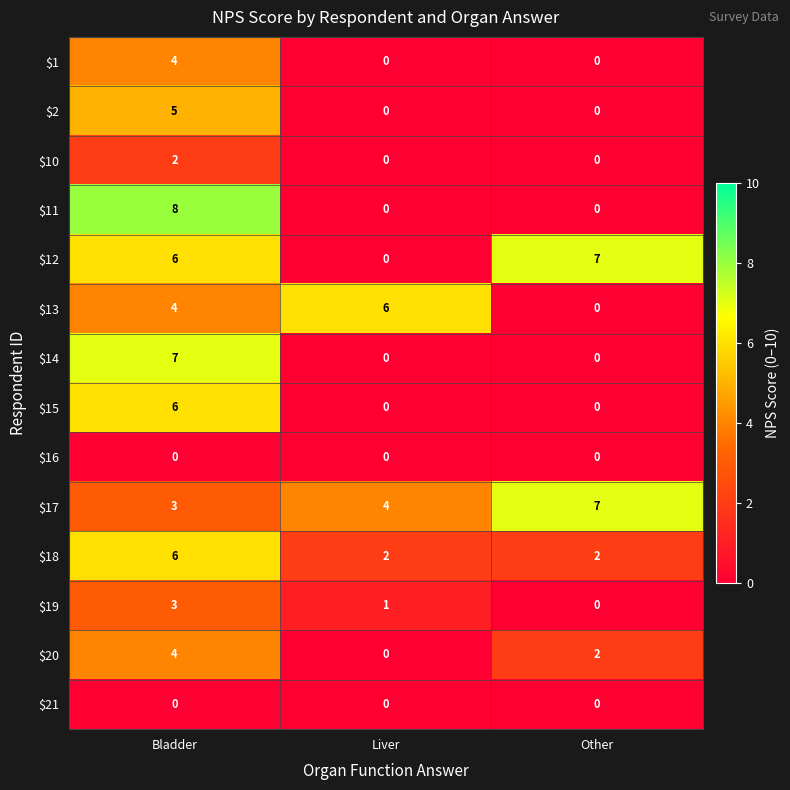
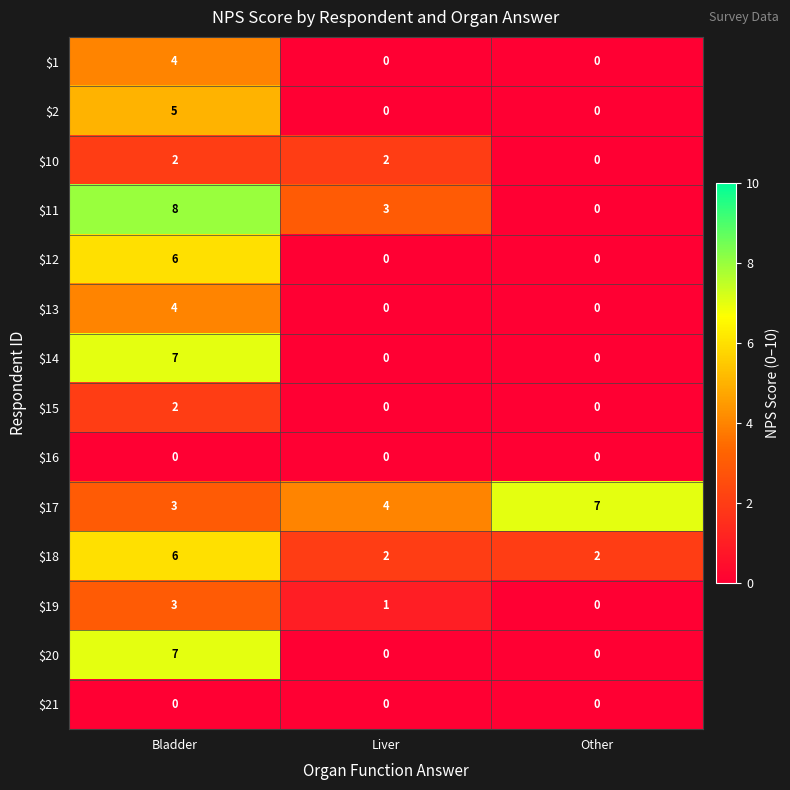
$10, Liver: 0 -> 2
$11, Liver: 0 -> 3
$12, Other: 7 -> 0
$13, Liver: 6 -> 0
$15, Bladder: 6 -> 2
$20, Bladder: 4 -> 7
$20, Other: 2 -> 0
